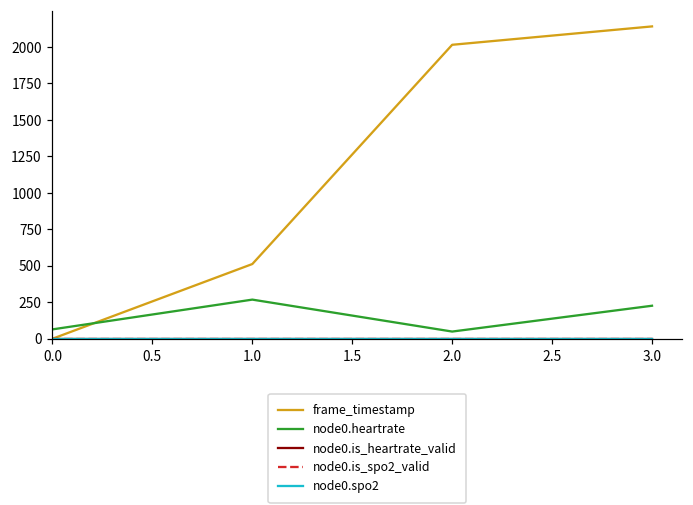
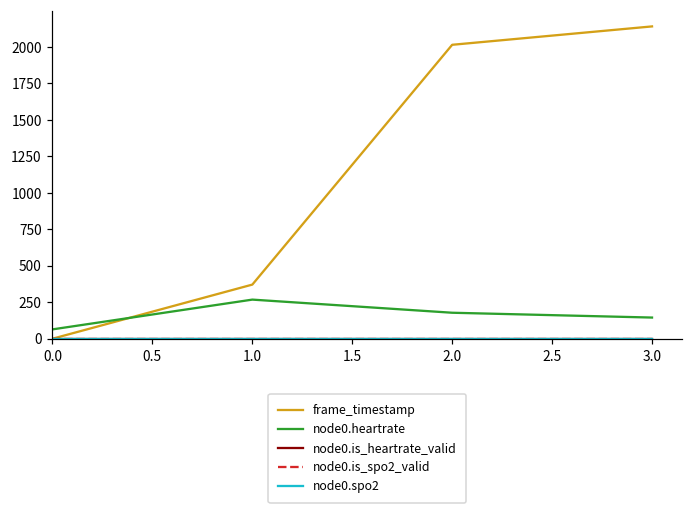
frame_timestamp, 1.0: 510 -> 370
node0.heartrate, 2.0: 50 -> 180
node0.heartrate, 3.0: 230 -> 150
